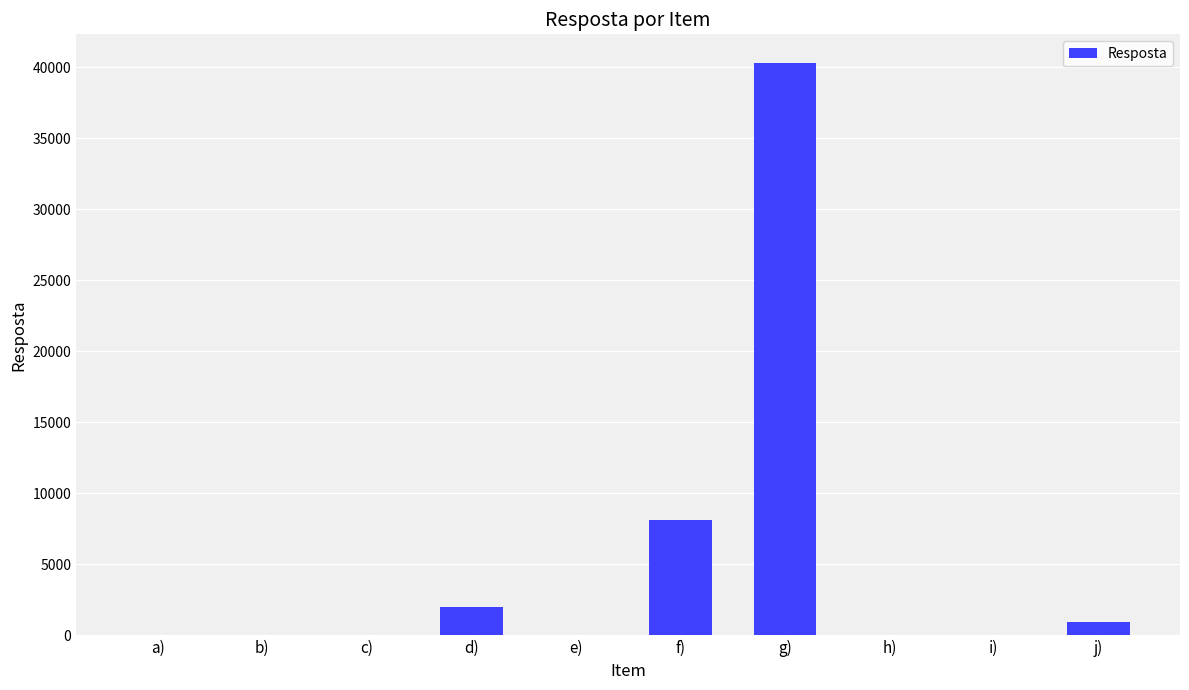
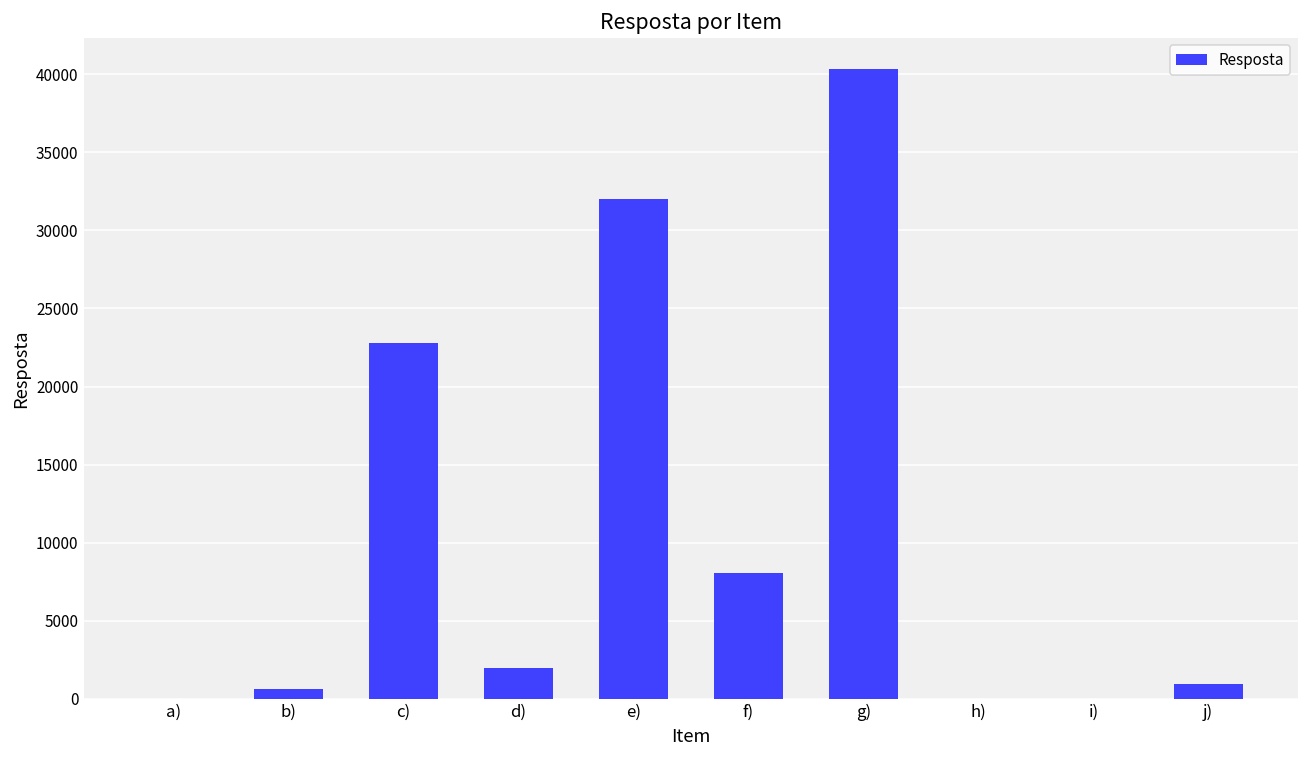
b): 0 -> 700
c): 0 -> 22800
e): 0 -> 32000
